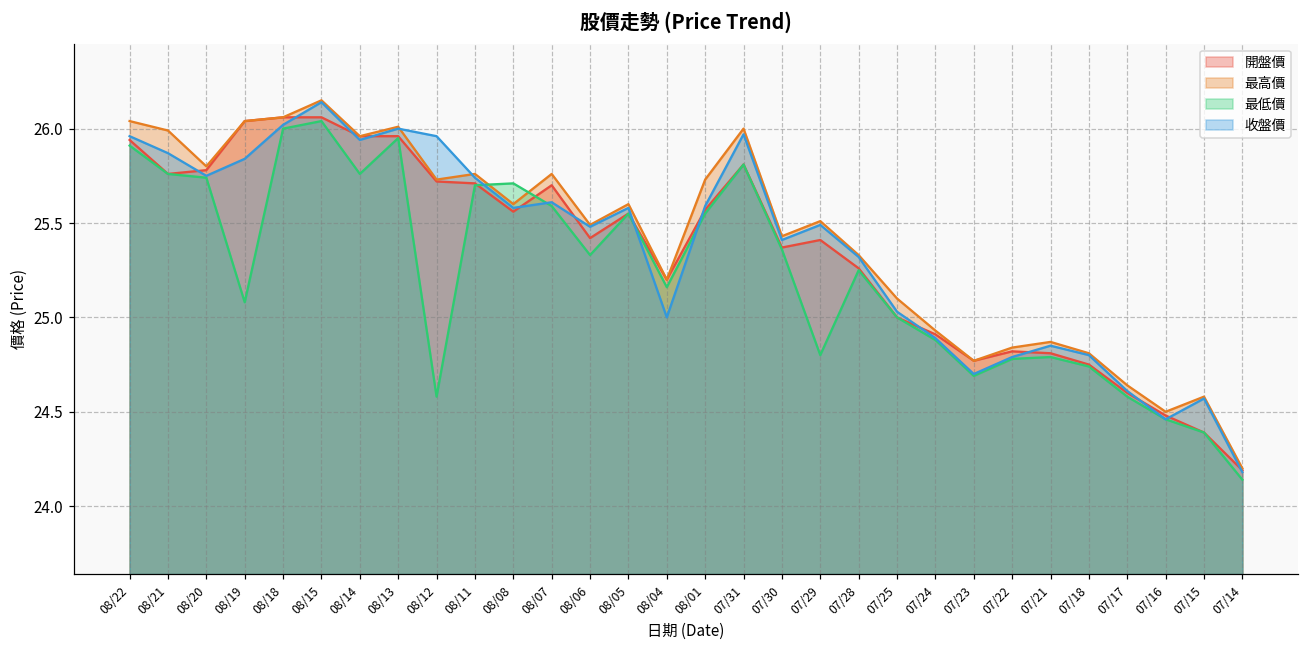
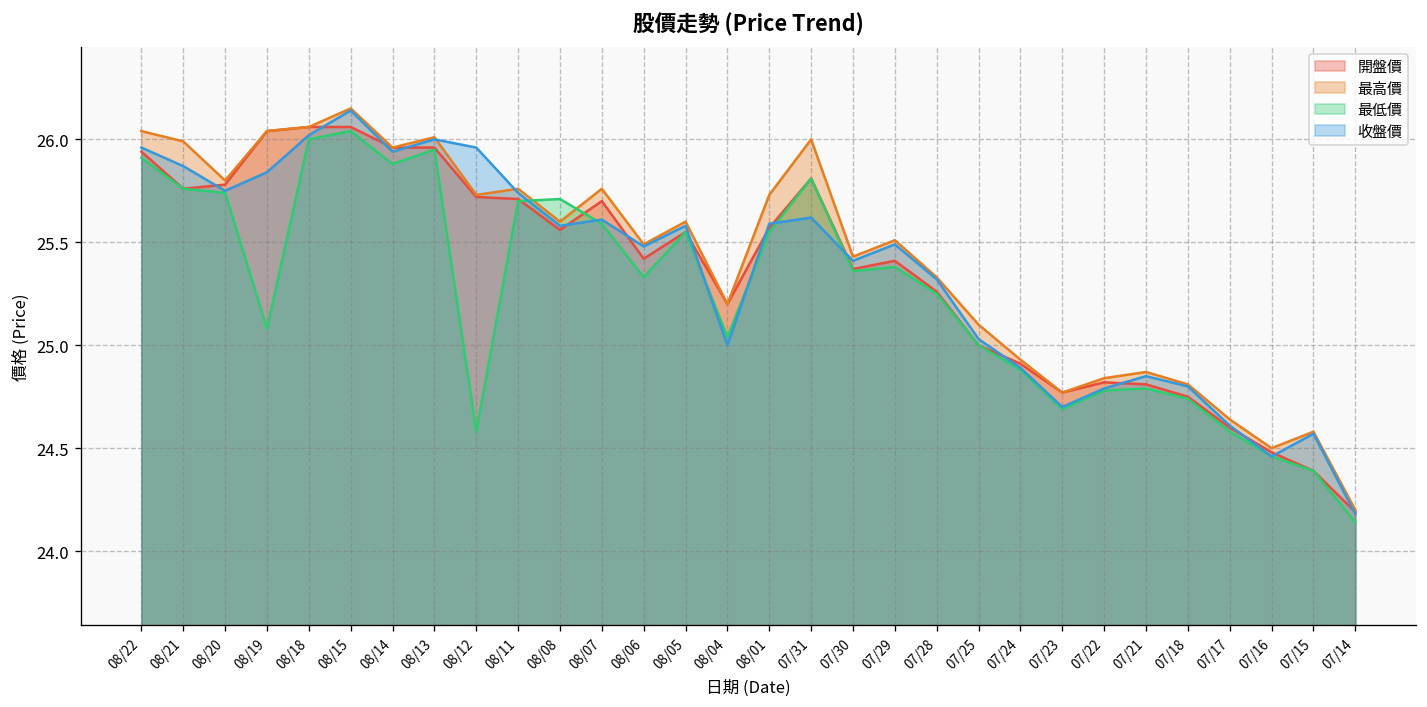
最低價, 08/14: 25.76 -> 25.88
最低價, 08/04: 25.16 -> 25.04
收盤價, 07/31: 25.97 -> 25.62
最低價, 07/29: 24.80 -> 25.38
